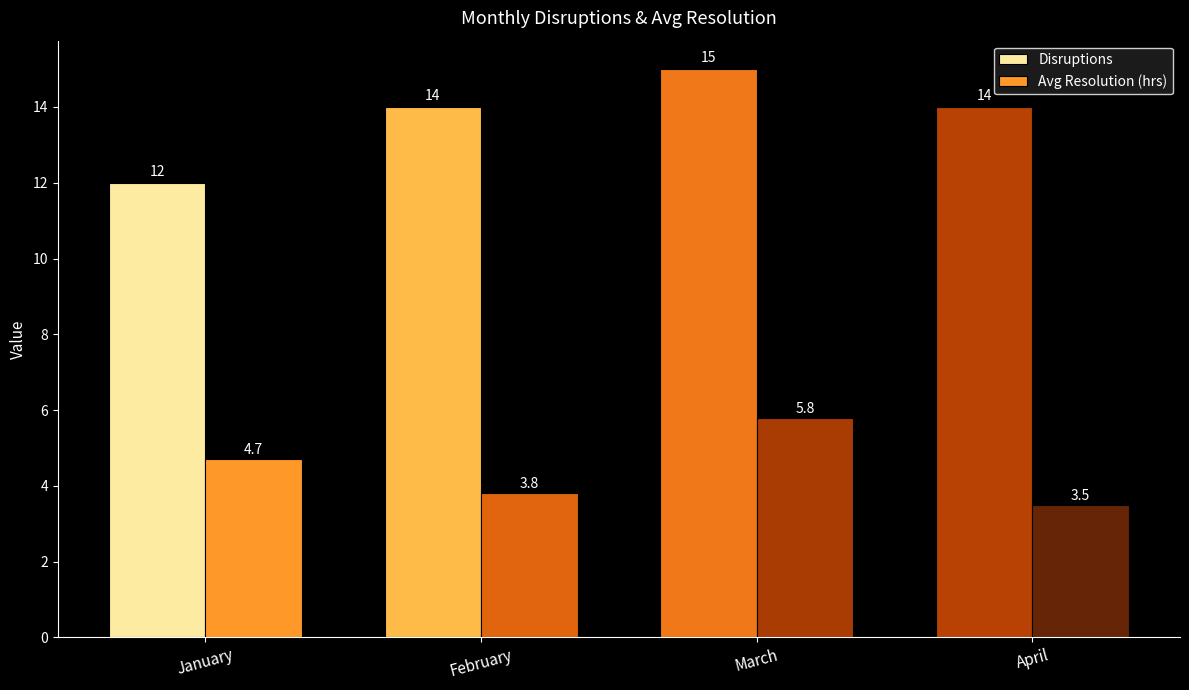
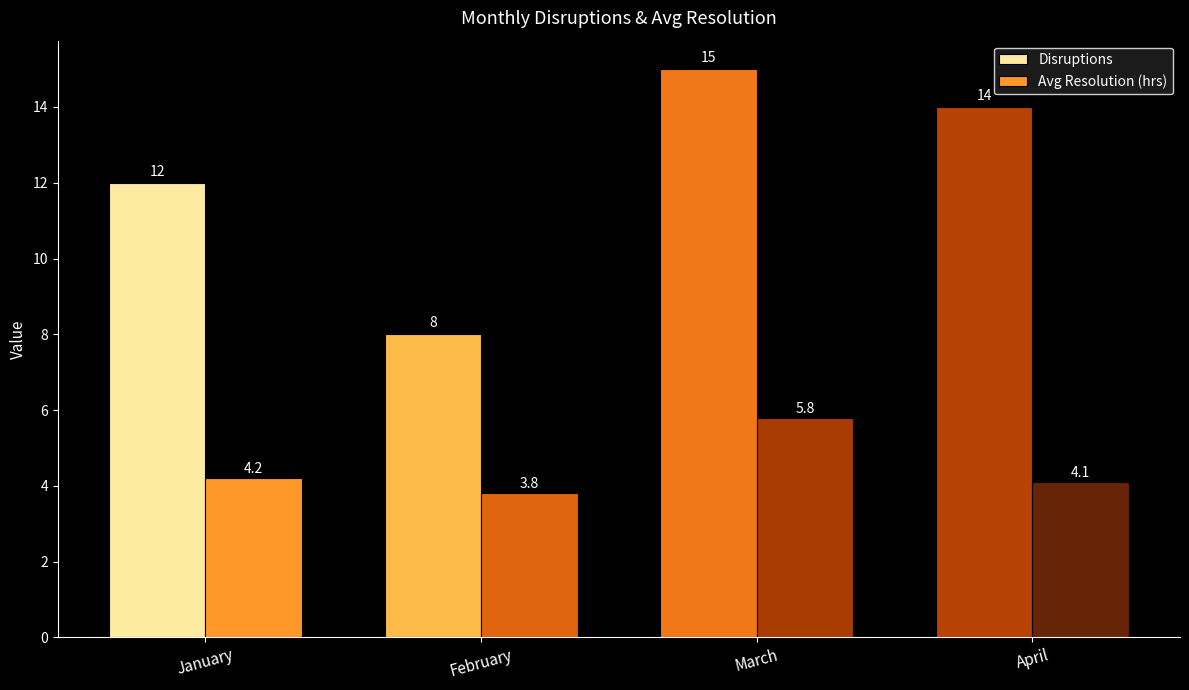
Avg Resolution (hrs), January: 4.7 -> 4.2
Disruptions, February: 14 -> 8
Avg Resolution (hrs), April: 3.5 -> 4.1
